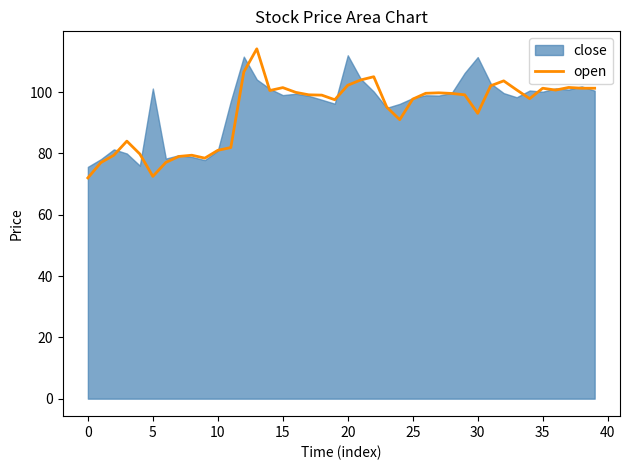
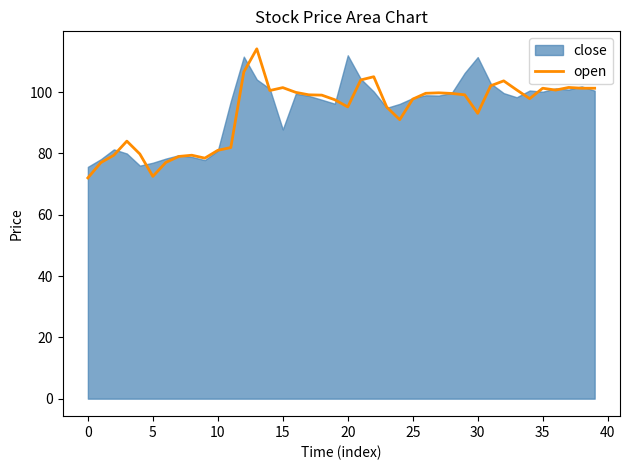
close, 5: 101 -> 77
close, 15: 99 -> 88
open, 20: 102 -> 95
